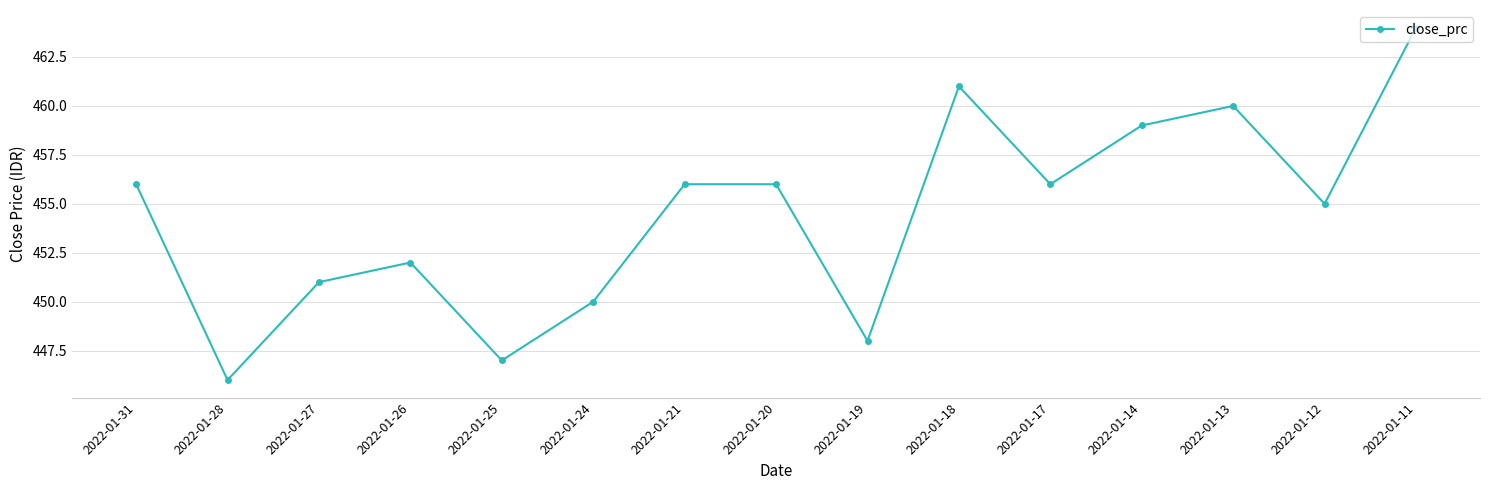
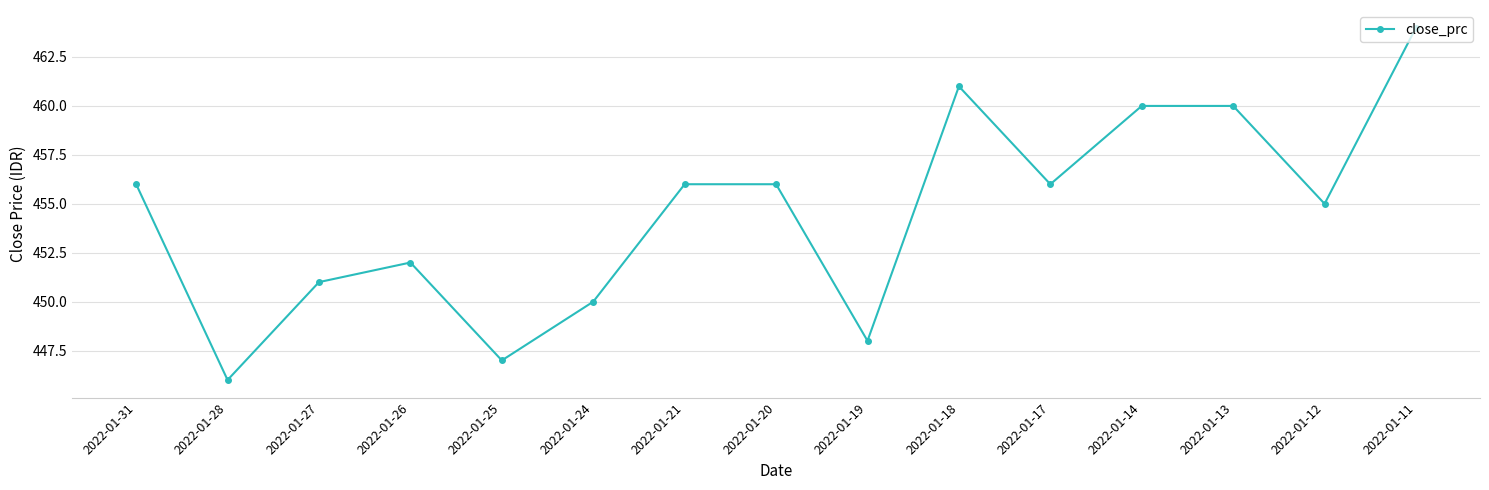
2022-01-14: 459 -> 460
